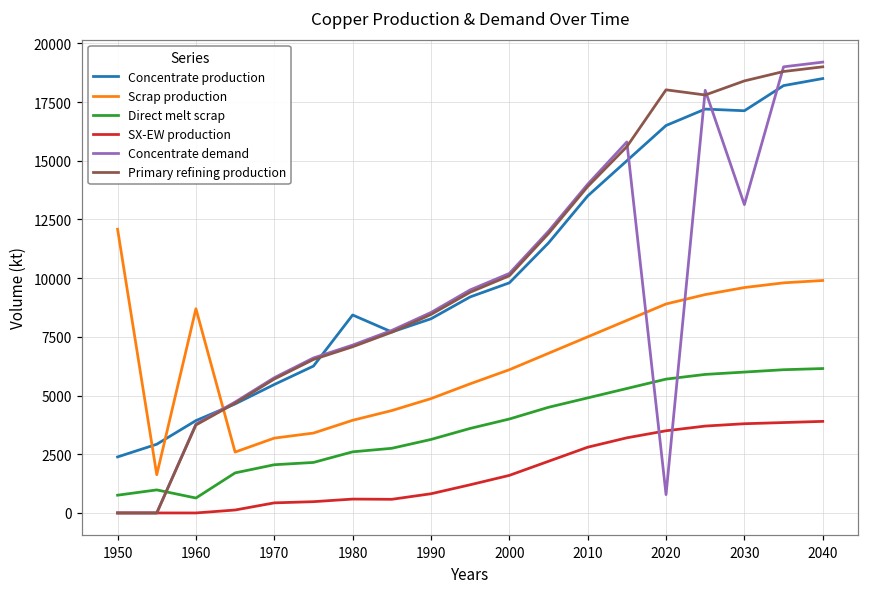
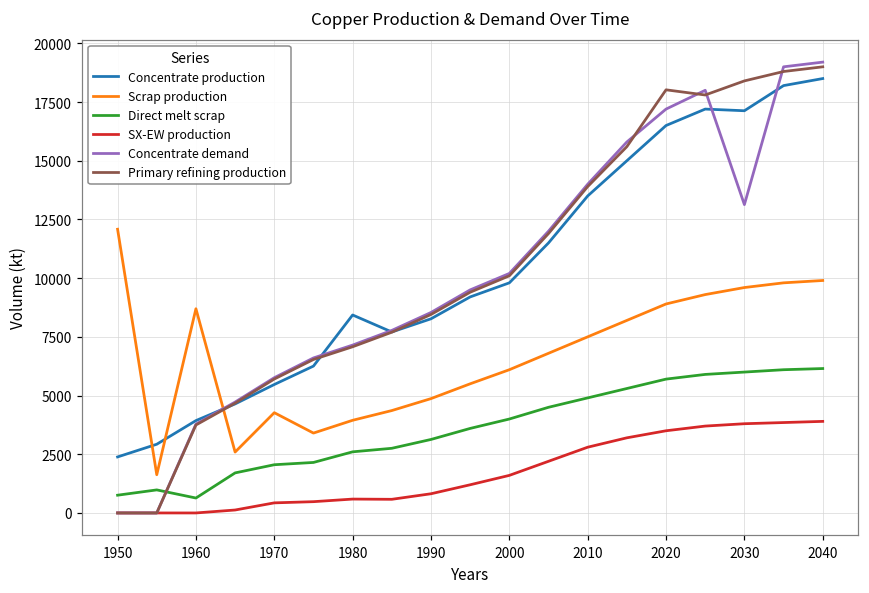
Scrap production, 1970: 3200 -> 4300
Concentrate demand, 2020: 800 -> 17200
